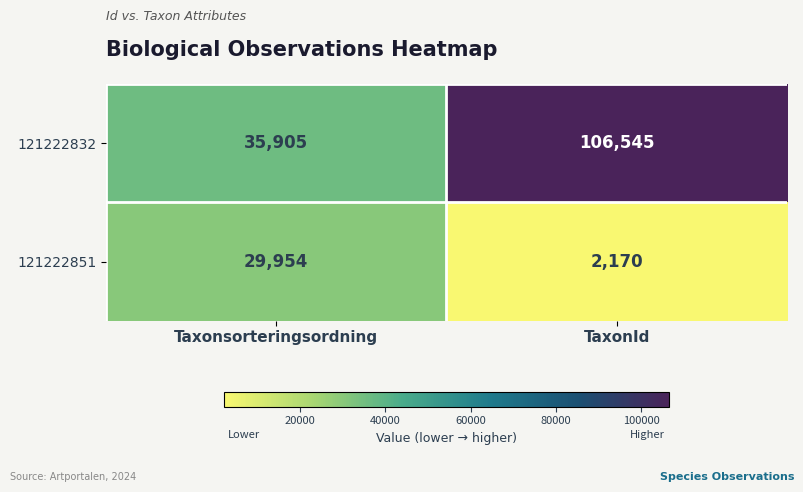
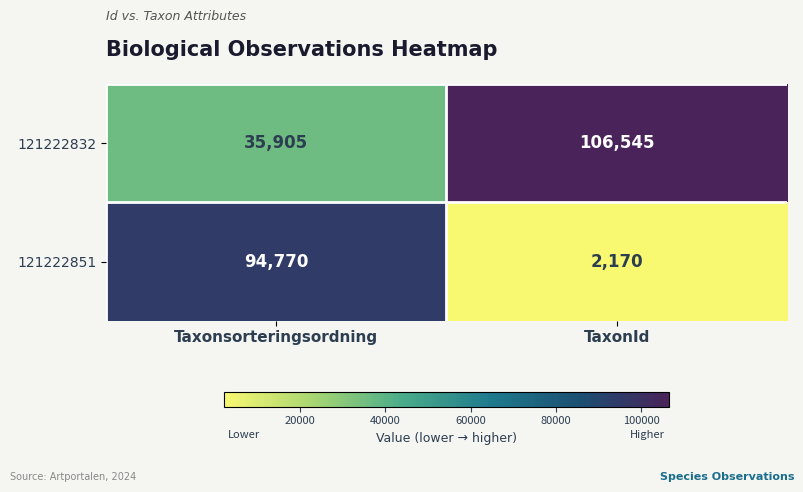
121222851, Taxonsorteringsordning: 29,954 -> 94,770
